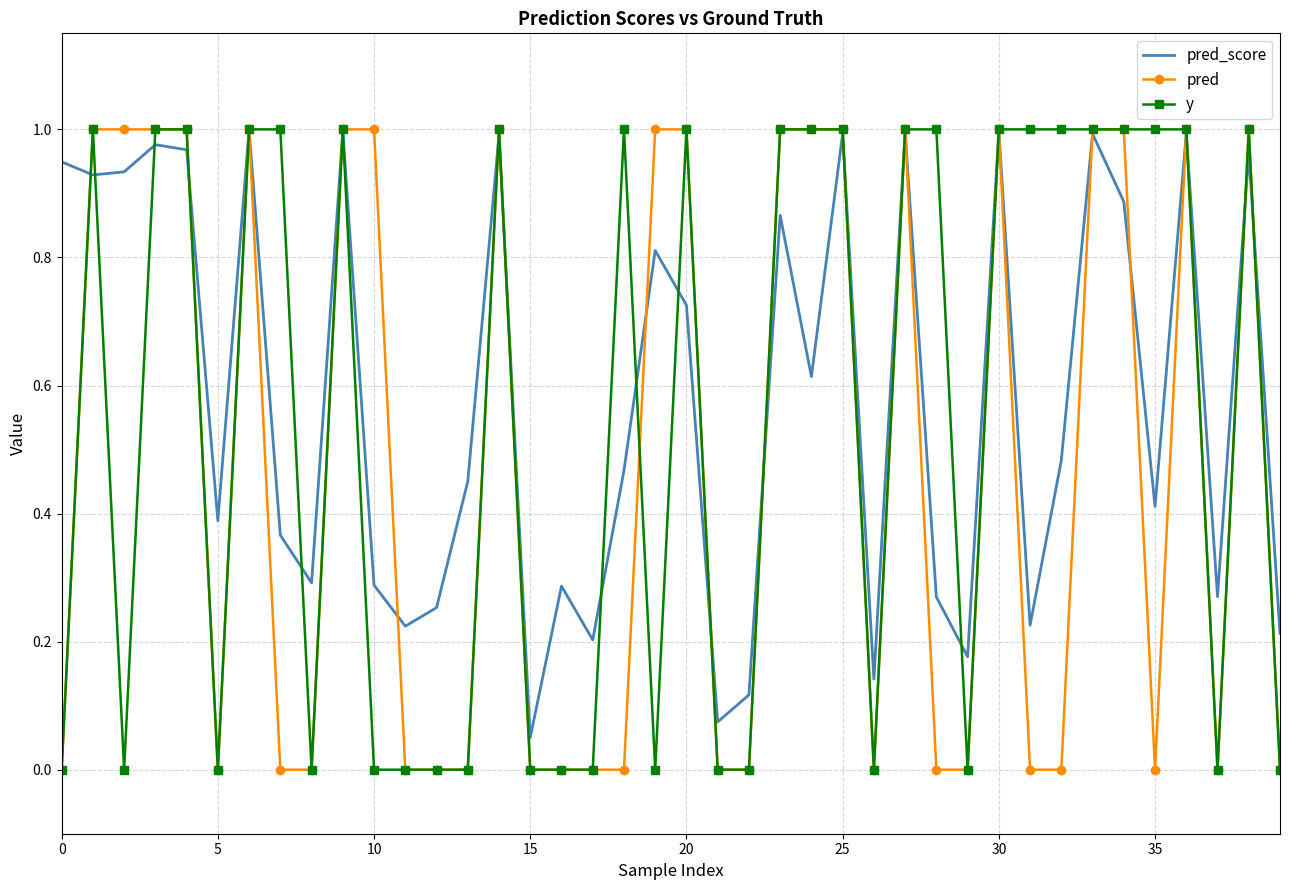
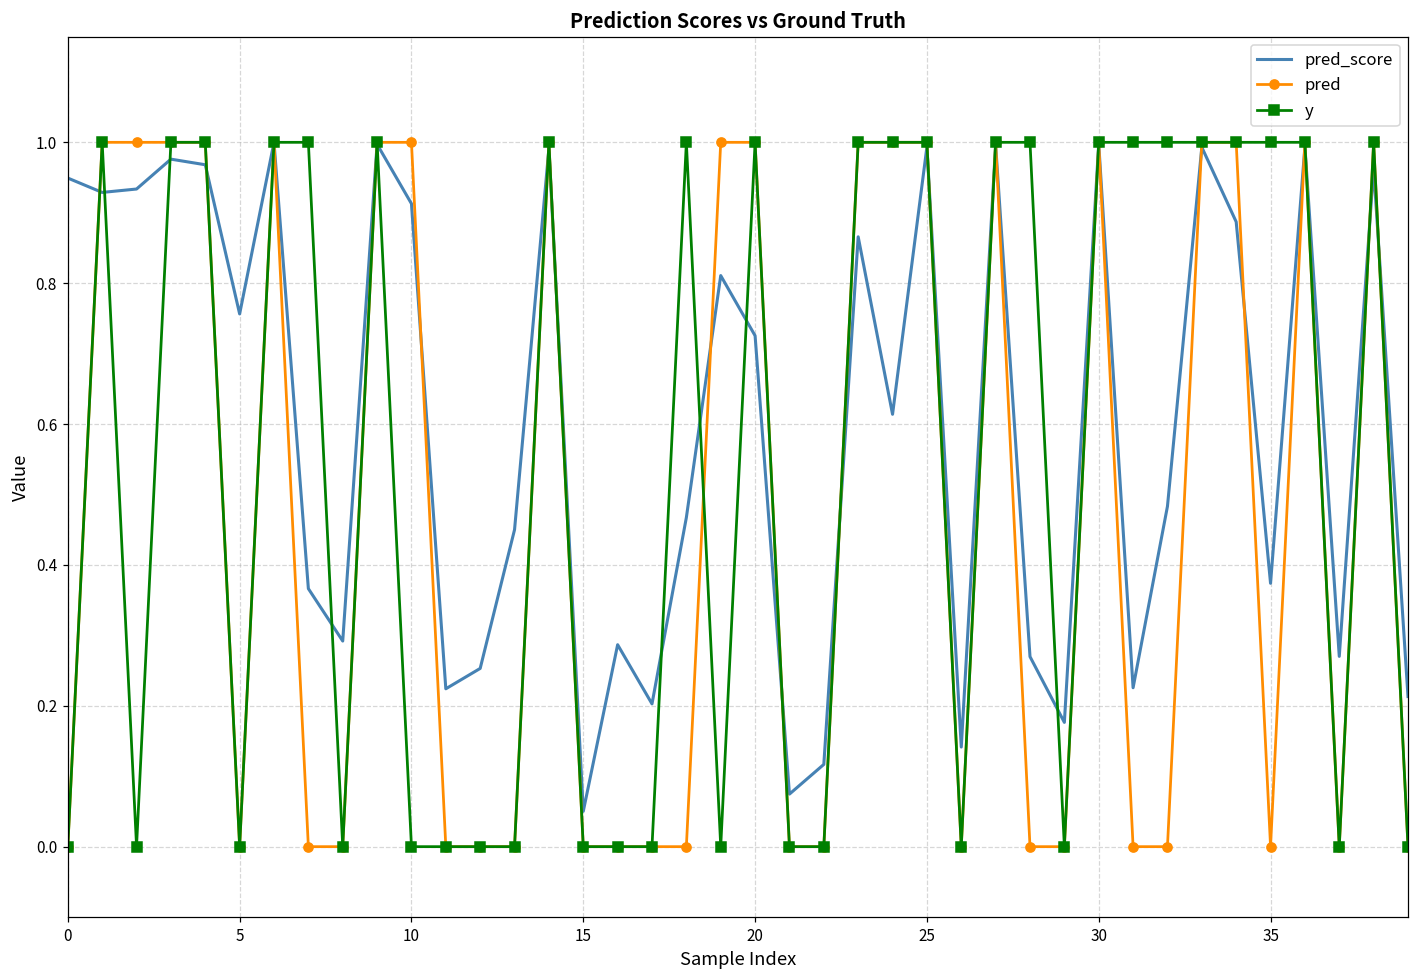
pred_score, 5: 0.39 -> 0.76
pred_score, 10: 0.29 -> 0.91
pred_score, 35: 0.41 -> 0.37
